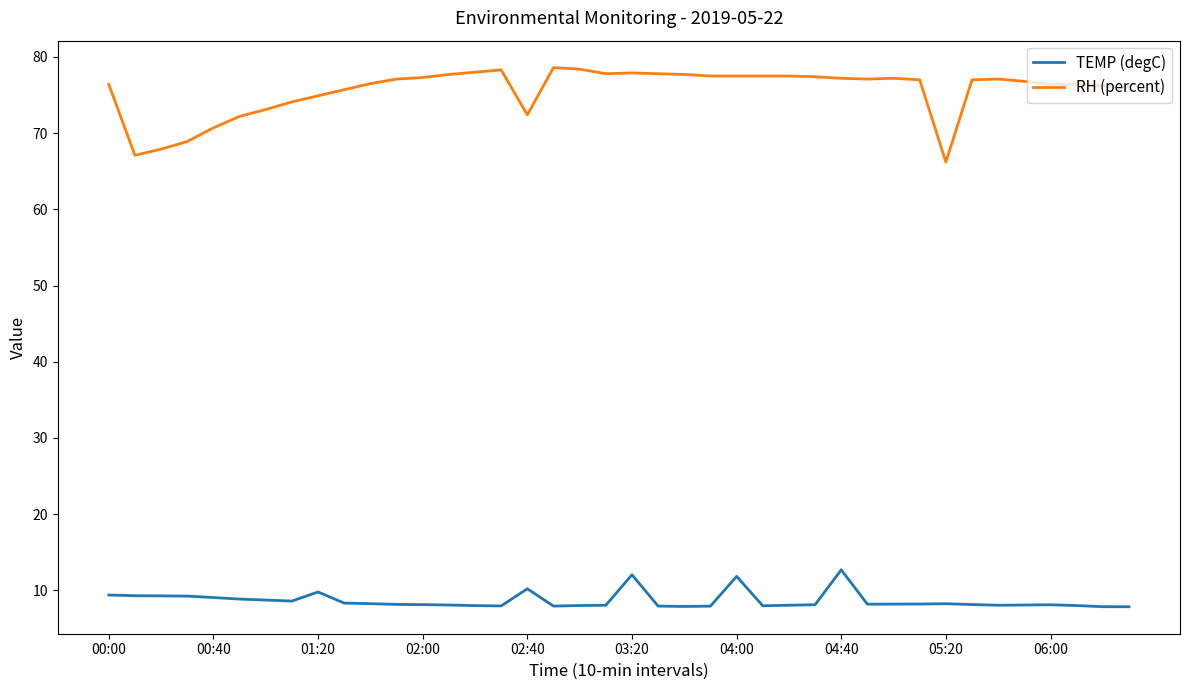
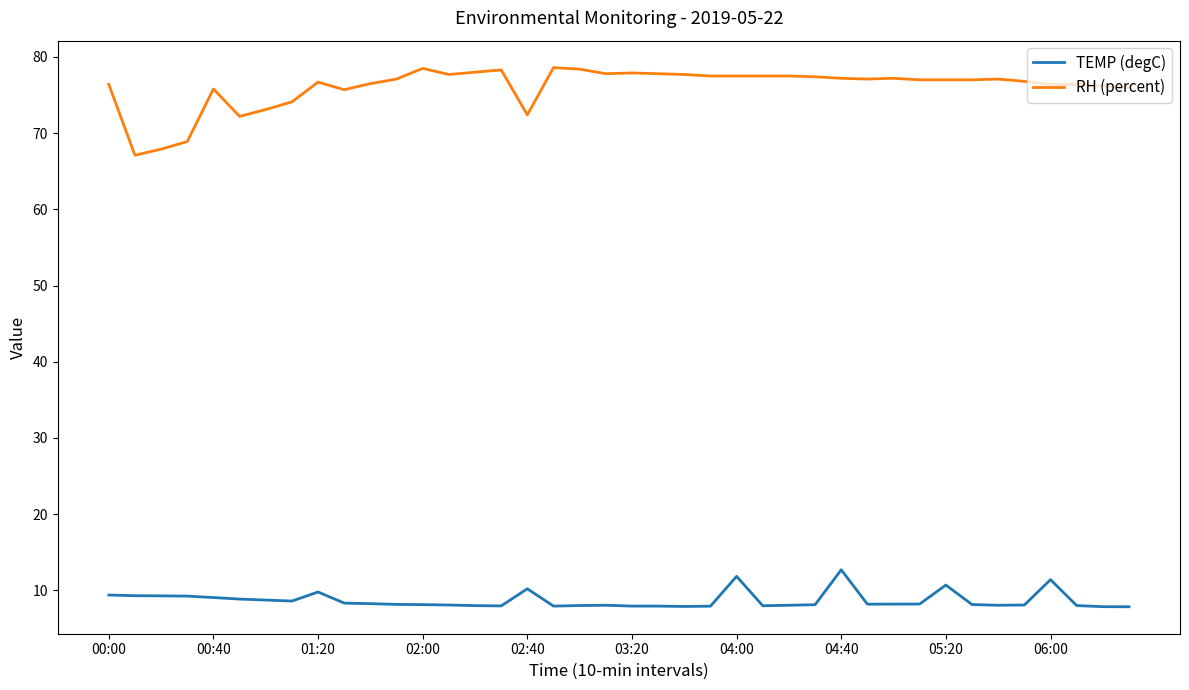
RH (percent), 00:40: 71 -> 76
RH (percent), 01:20: 75 -> 77
RH (percent), 02:00: 77 -> 79
TEMP (degC), 03:20: 12 -> 8
TEMP (degC), 05:20: 8 -> 11
RH (percent), 05:20: 66 -> 77
TEMP (degC), 06:00: 8 -> 11
